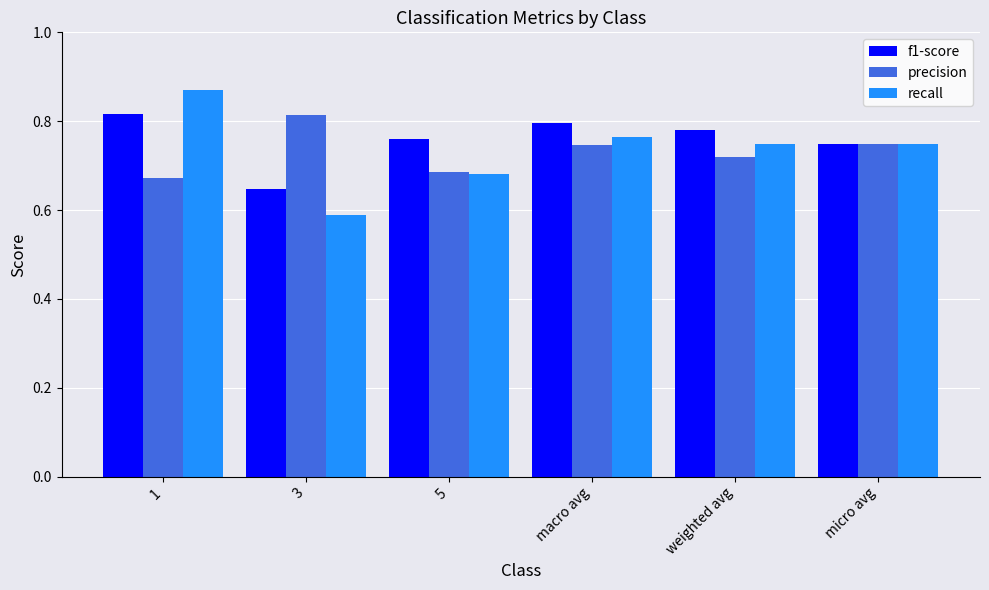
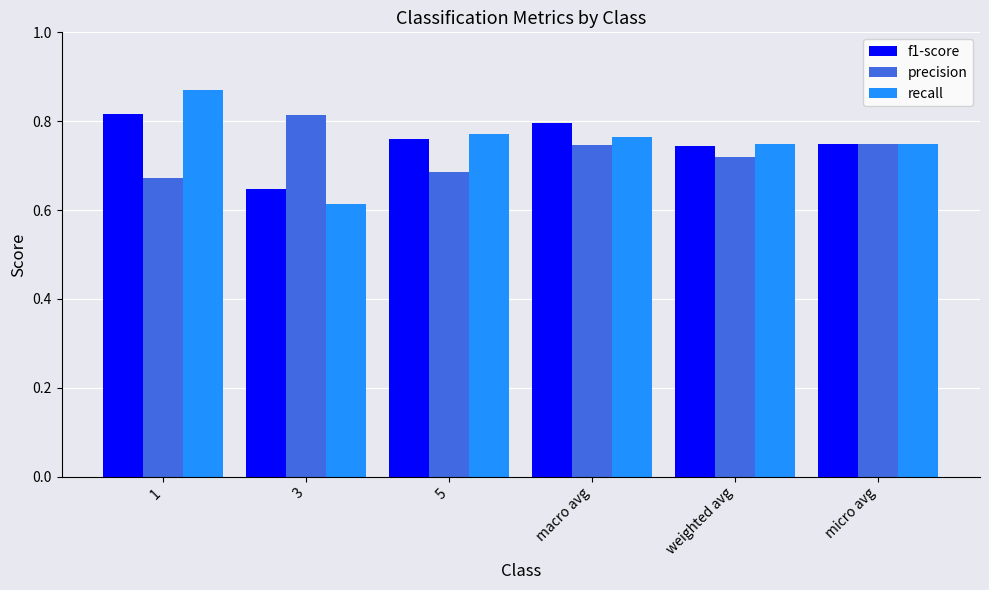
recall, 3: 0.59 -> 0.61
recall, 5: 0.68 -> 0.77
f1-score, weighted avg: 0.78 -> 0.74
